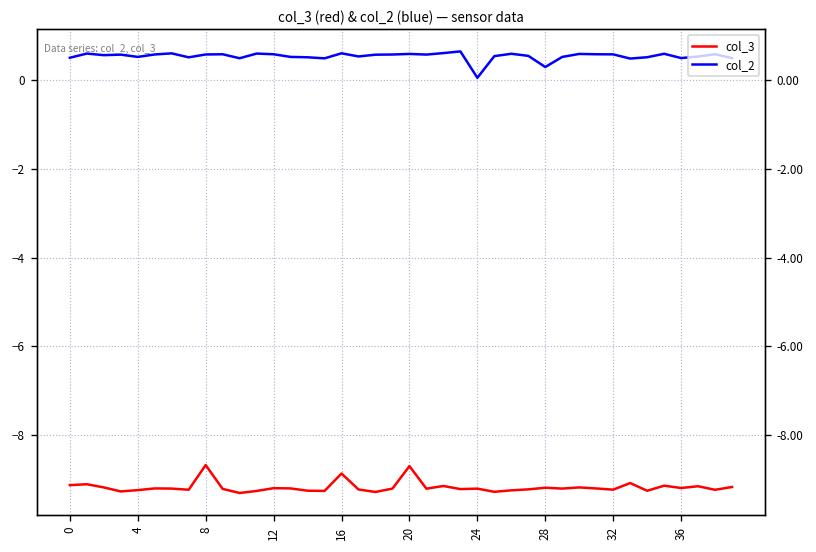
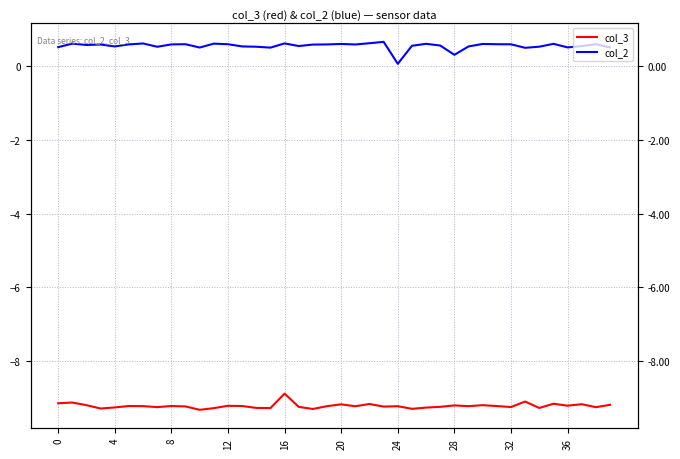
col_3, 8: -8.7 -> -9.2
col_3, 20: -8.7 -> -9.2
